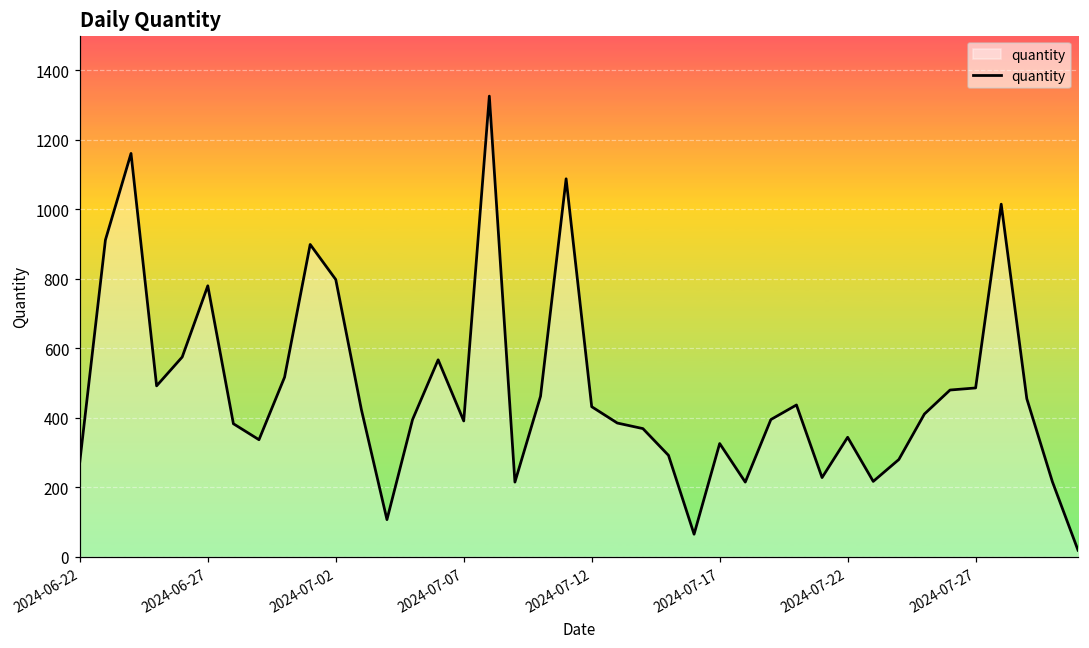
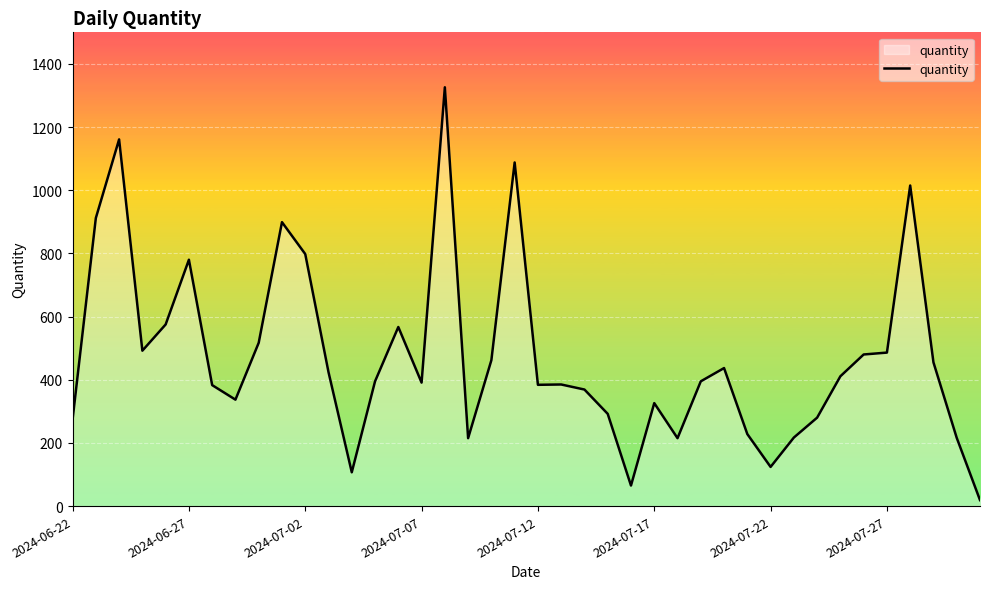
2024-07-12: 430 -> 380
2024-07-22: 340 -> 120
